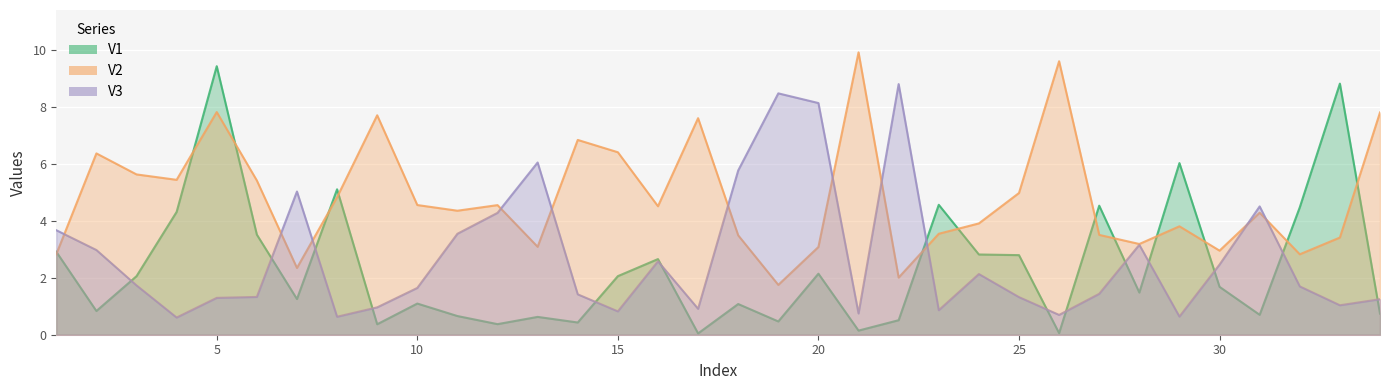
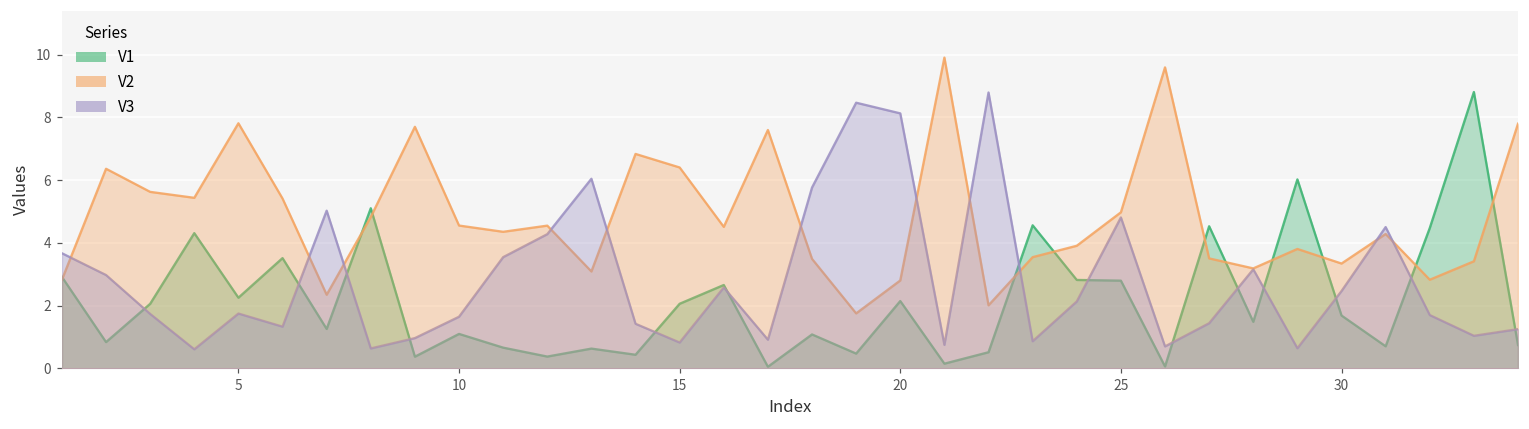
V1, 5: 9.4 -> 2.2
V3, 5: 1.3 -> 1.7
V2, 20: 3.1 -> 2.8
V3, 25: 1.3 -> 4.8
V2, 30: 3.0 -> 3.3
